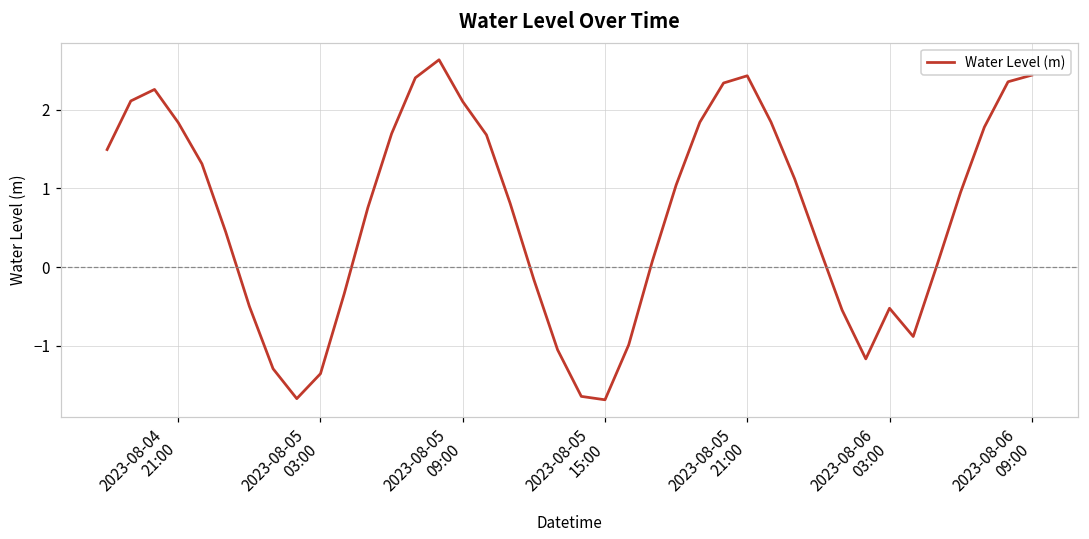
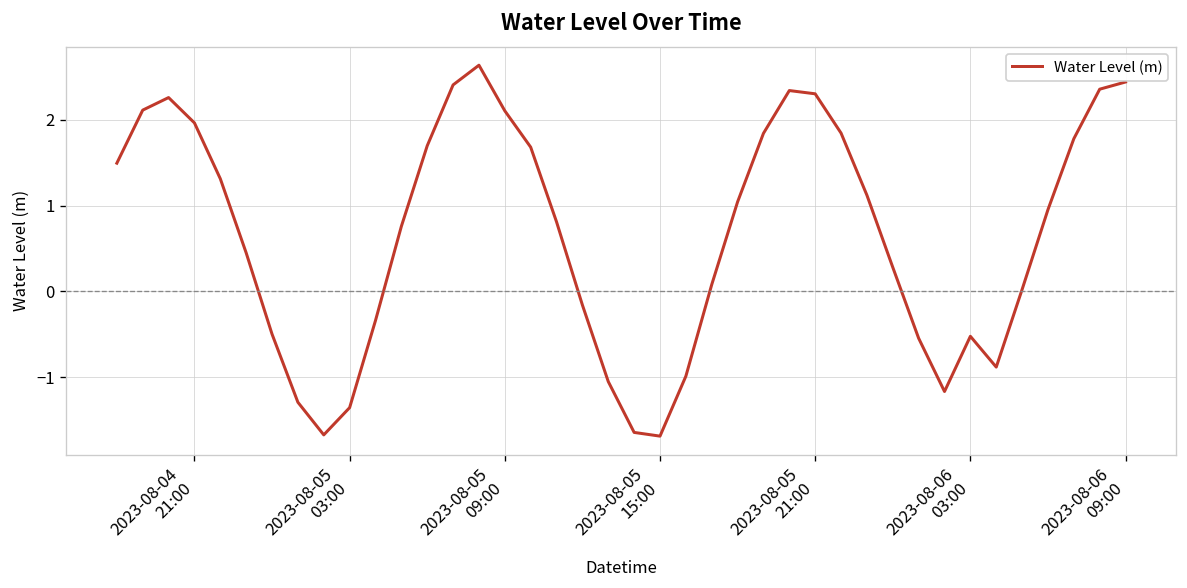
2023-08-04 21:00: 1.8 -> 2.0
2023-08-05 21:00: 2.4 -> 2.3
